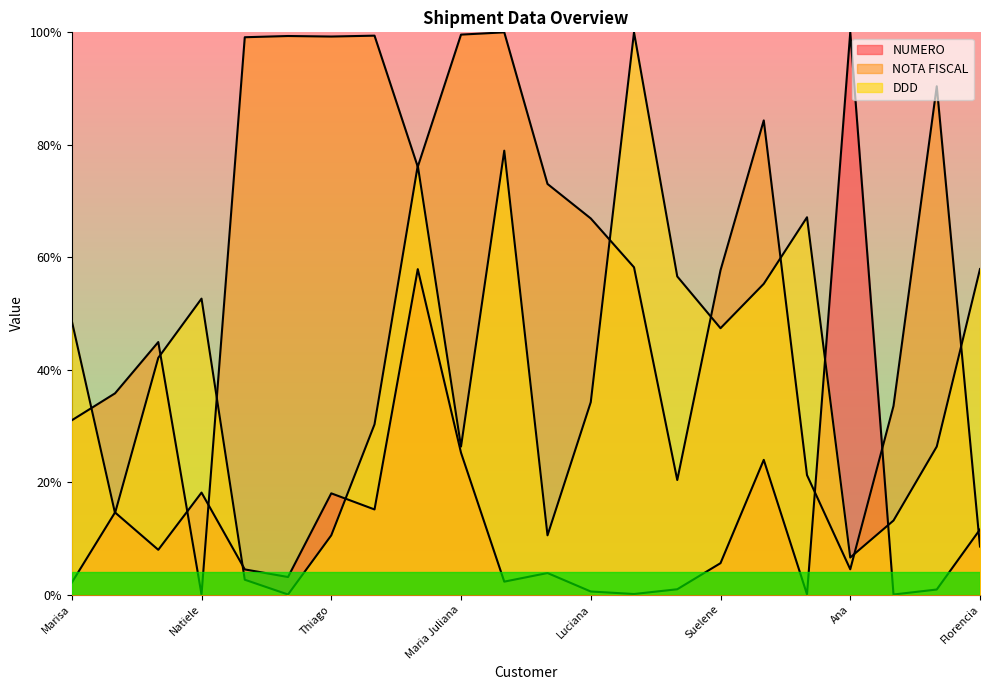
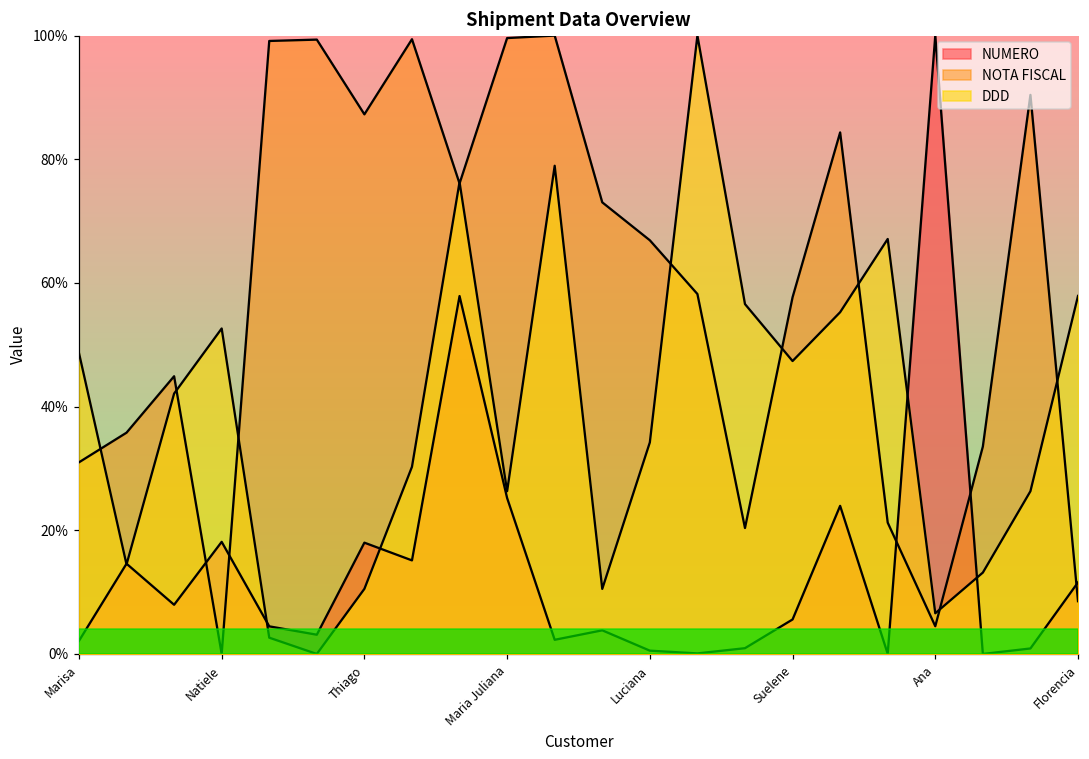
NOTA FISCAL, Thiago: 99% -> 87%
